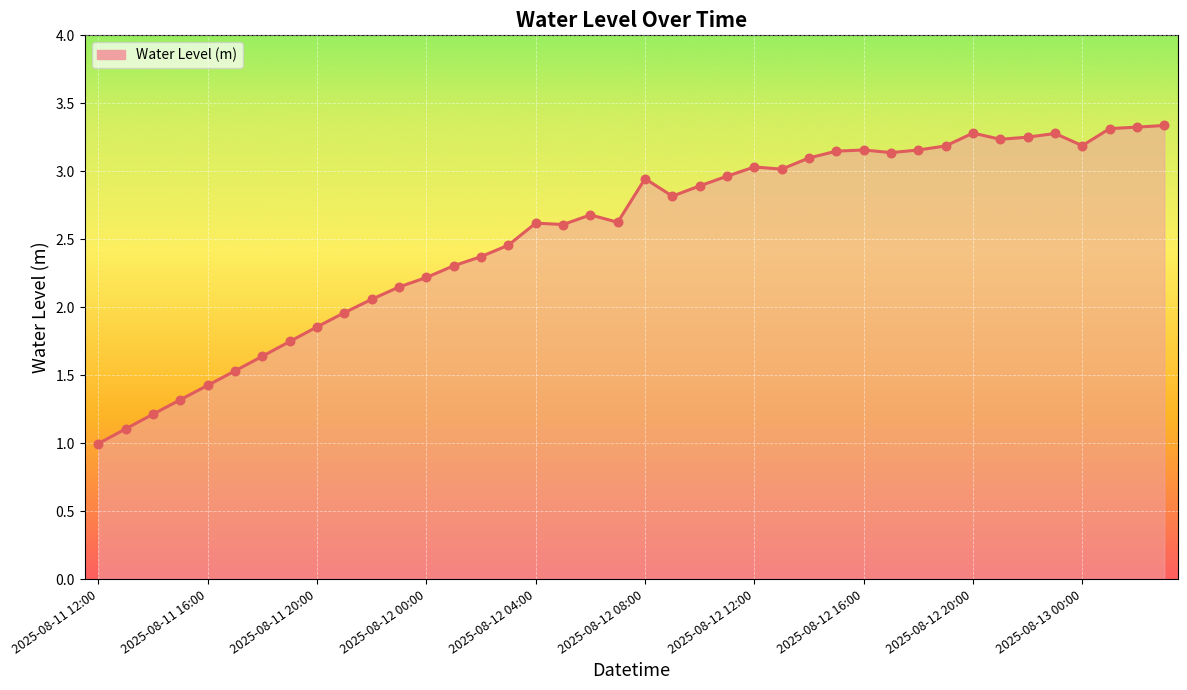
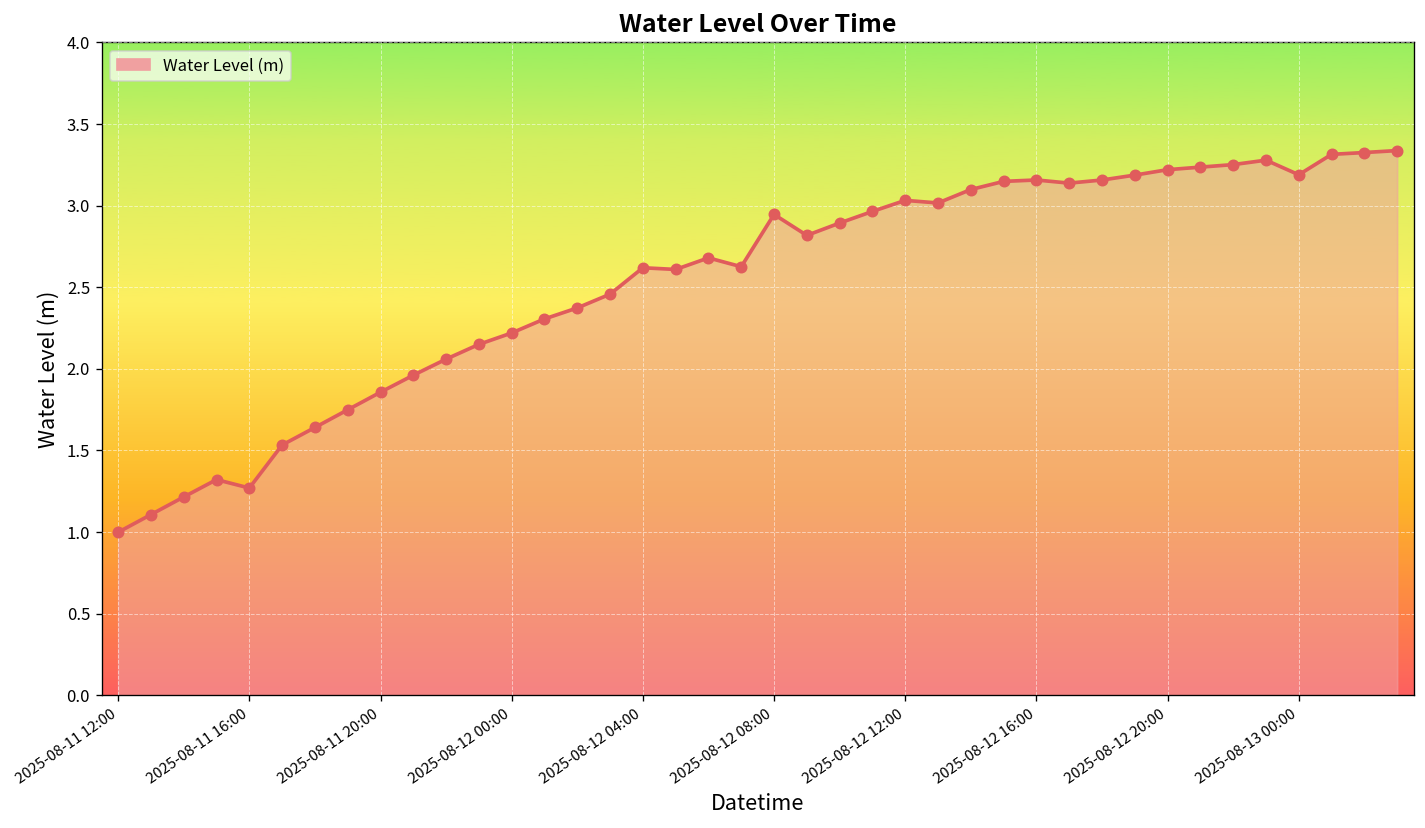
2025-08-11 16:00: 1.43 -> 1.27
2025-08-12 20:00: 3.28 -> 3.22
